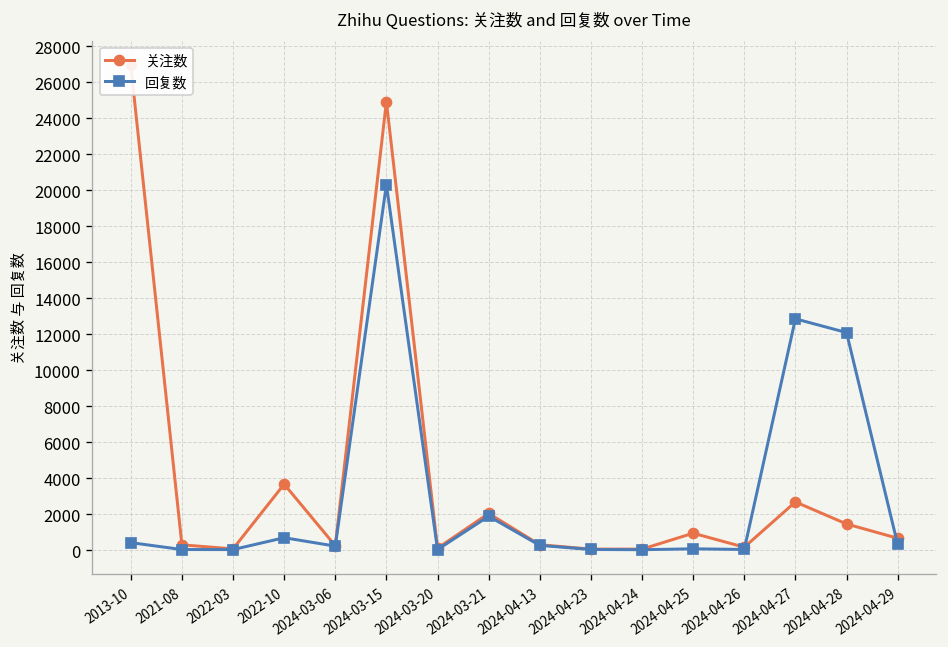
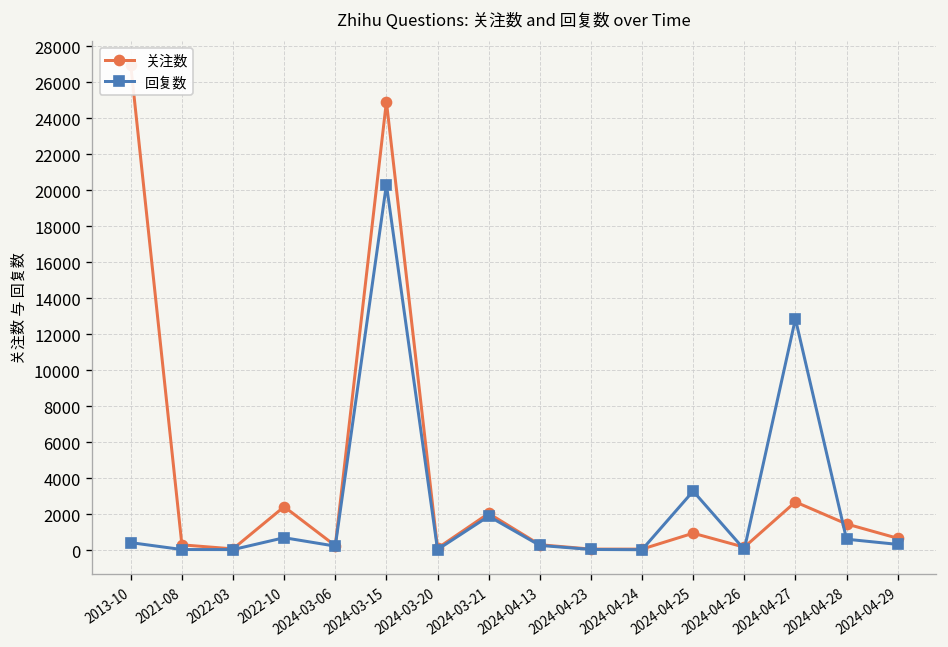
关注数, 2022-10: 3700 -> 2400
回复数, 2024-04-25: 100 -> 3300
回复数, 2024-04-28: 12100 -> 600
